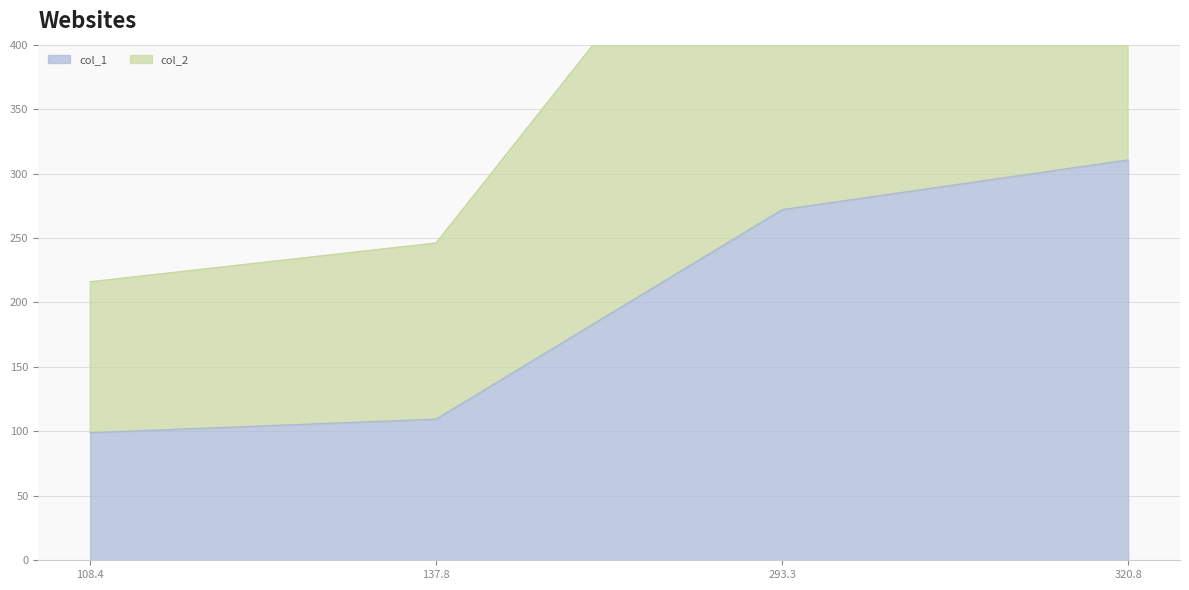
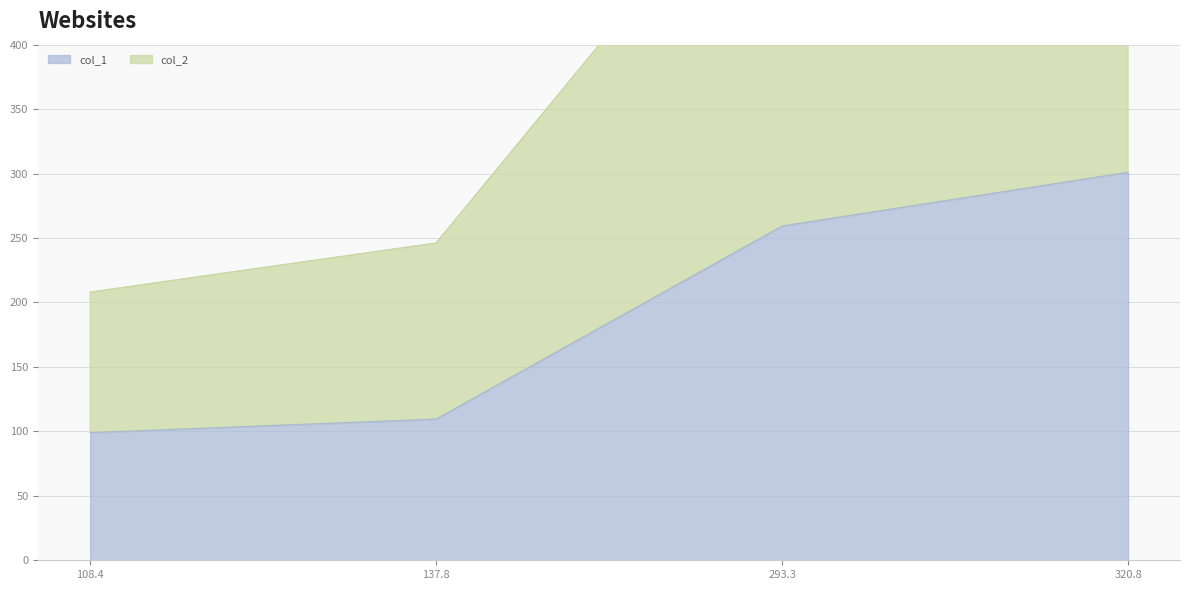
col_2, 108.4: 117 -> 109
col_1, 293.3: 272 -> 259
col_1, 320.8: 311 -> 301
